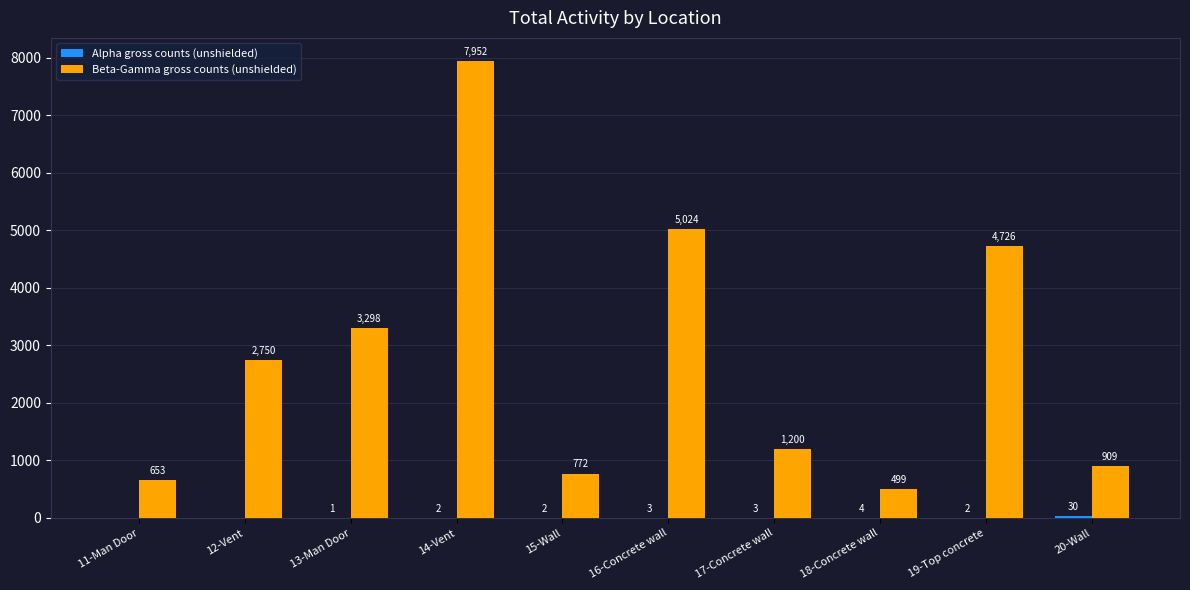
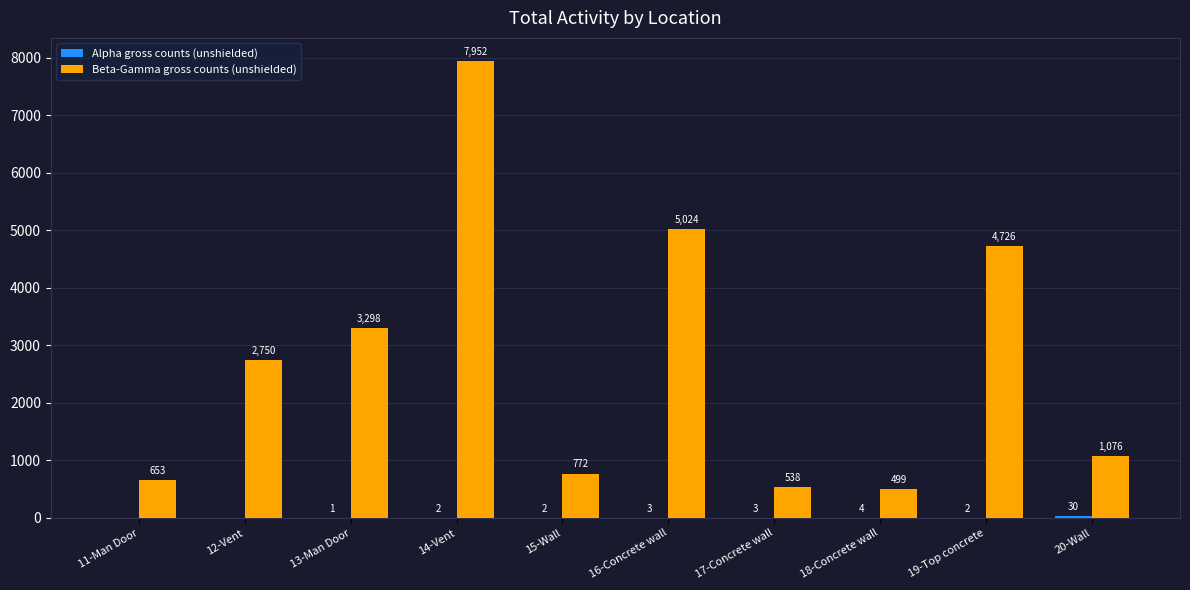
Beta-Gamma gross counts (unshielded), 17-Concrete wall: 1,200 -> 538
Beta-Gamma gross counts (unshielded), 20-Wall: 909 -> 1,076
